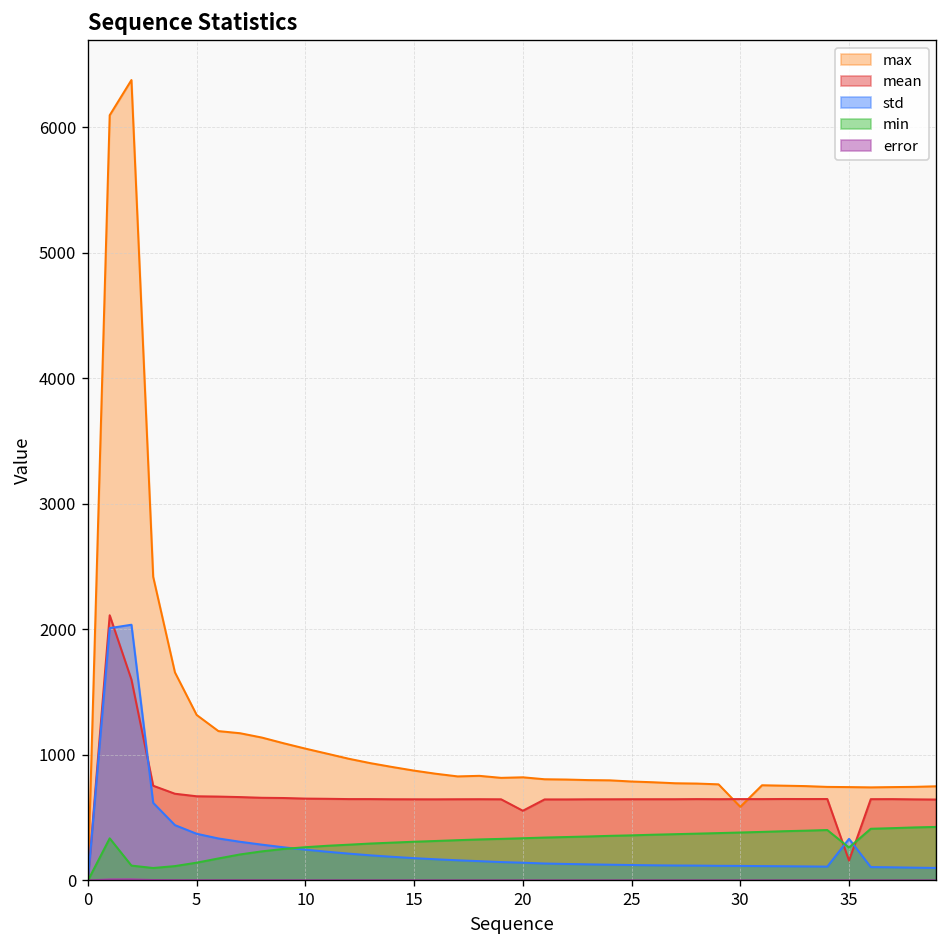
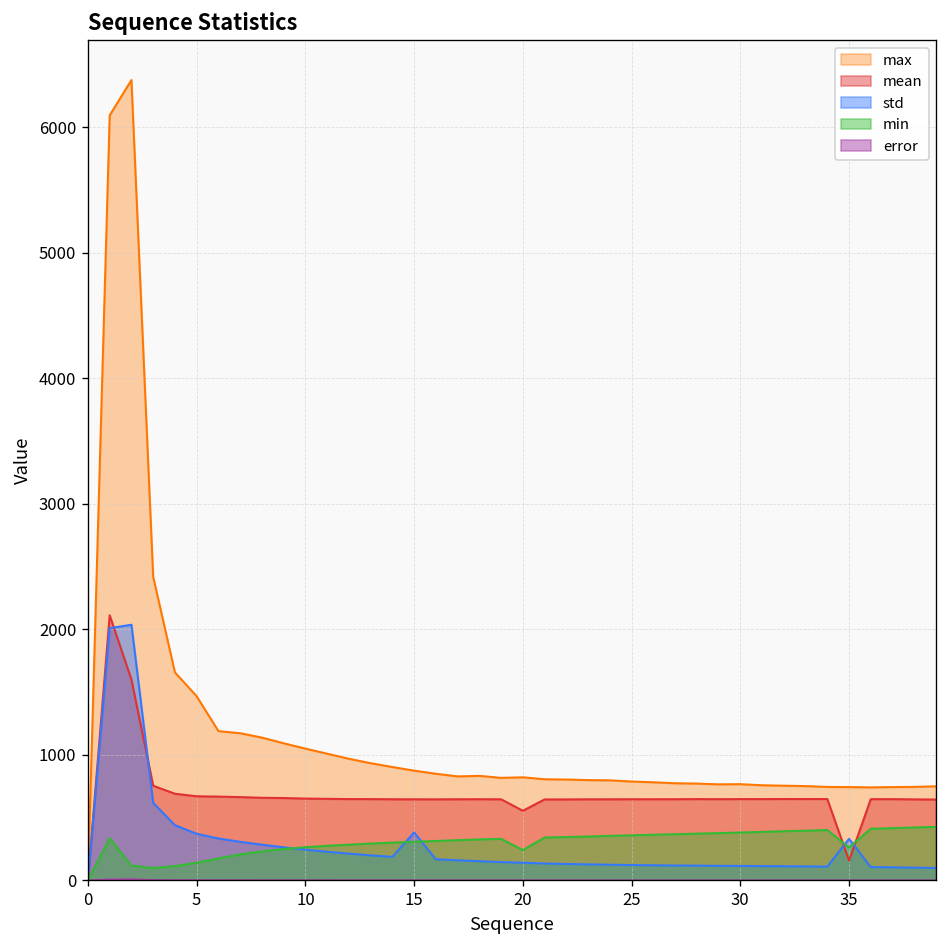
max, 5: 1320 -> 1470
std, 15: 180 -> 380
min, 20: 340 -> 240
max, 30: 590 -> 770
